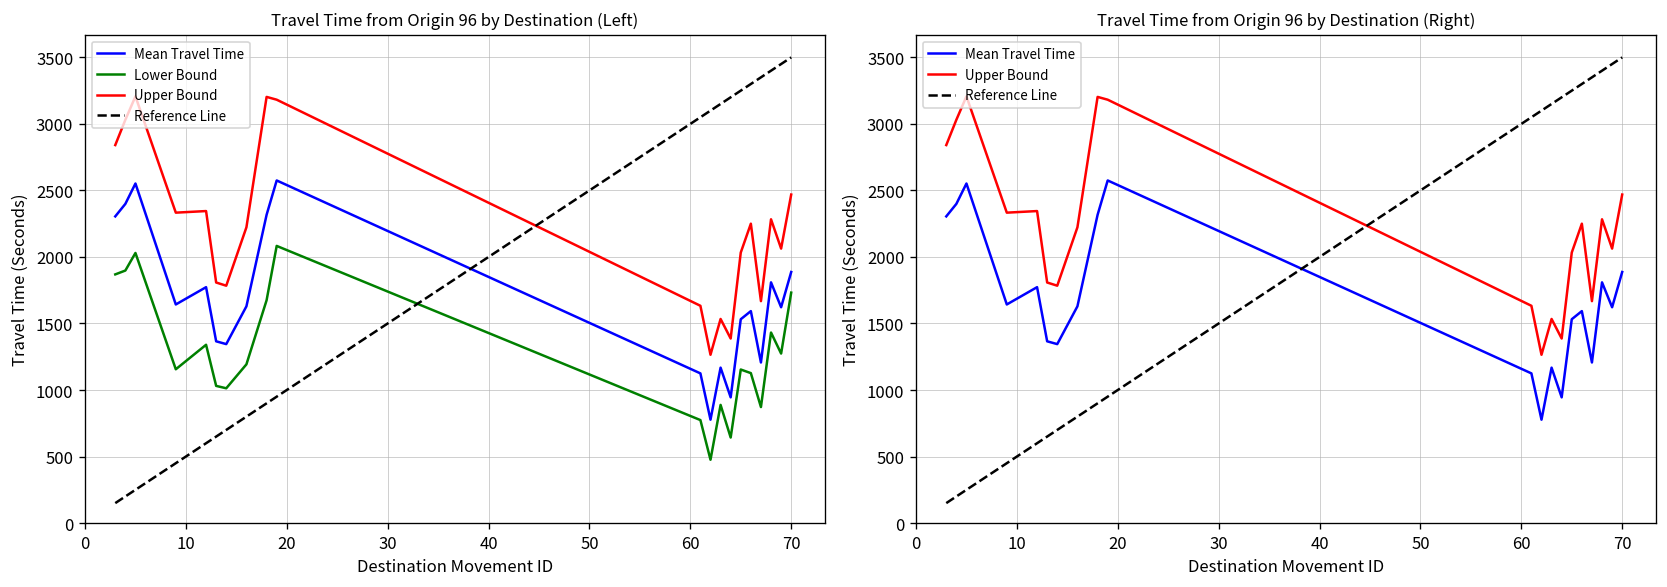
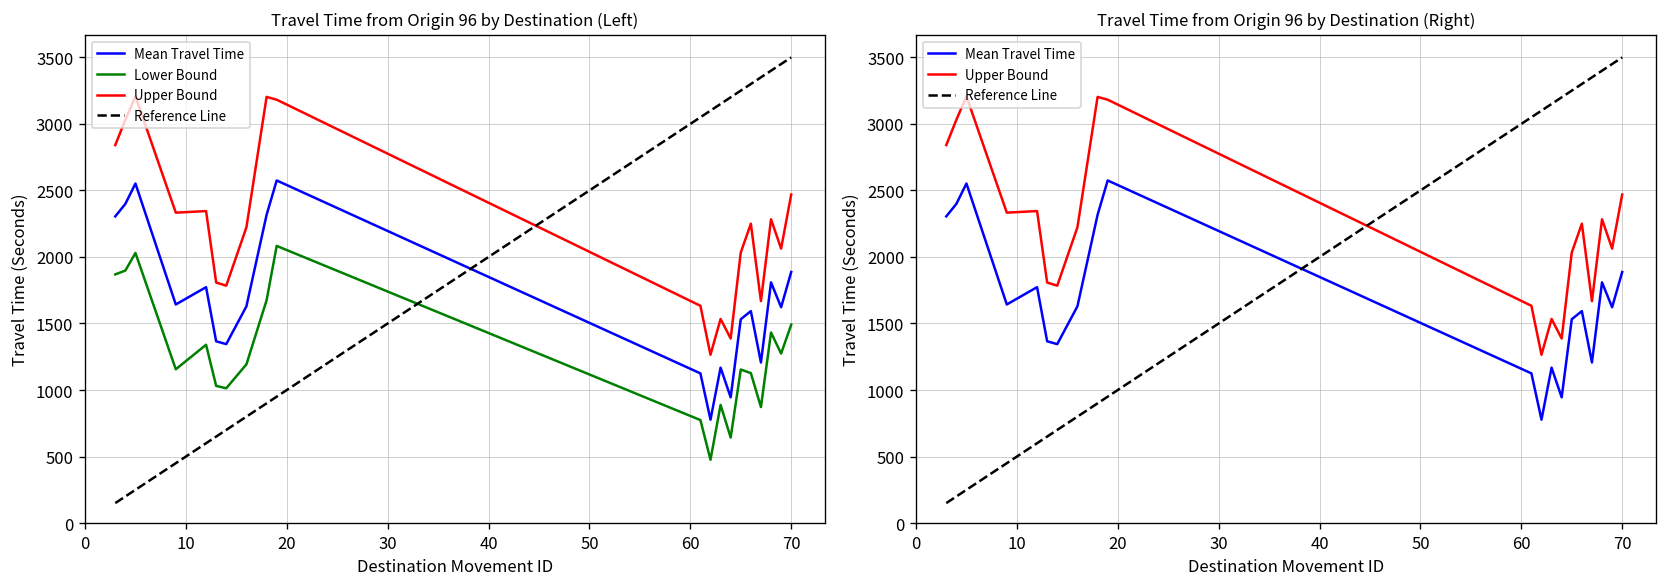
Travel Time from Origin 96 by Destination (Left), Lower Bound, 70: 1730 -> 1490
